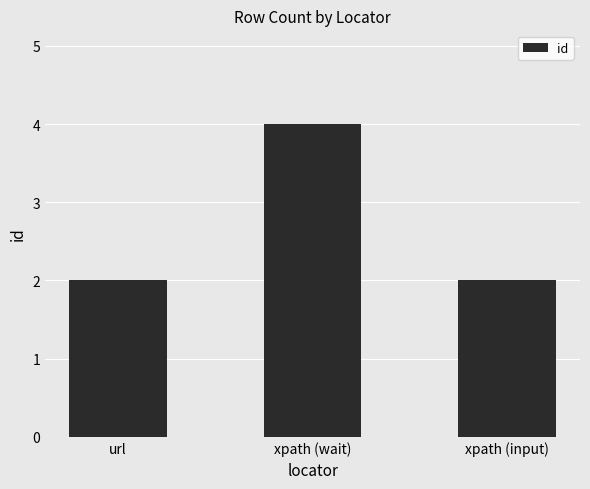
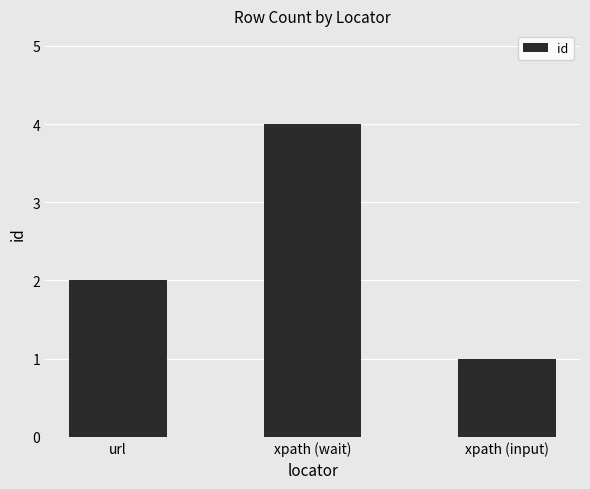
xpath (input): 2 -> 1
